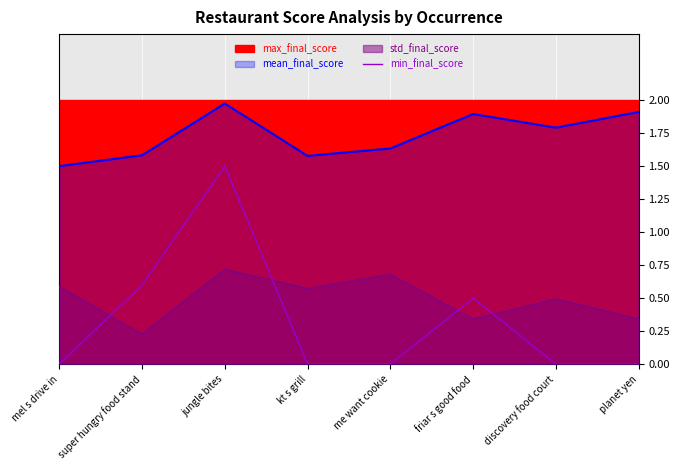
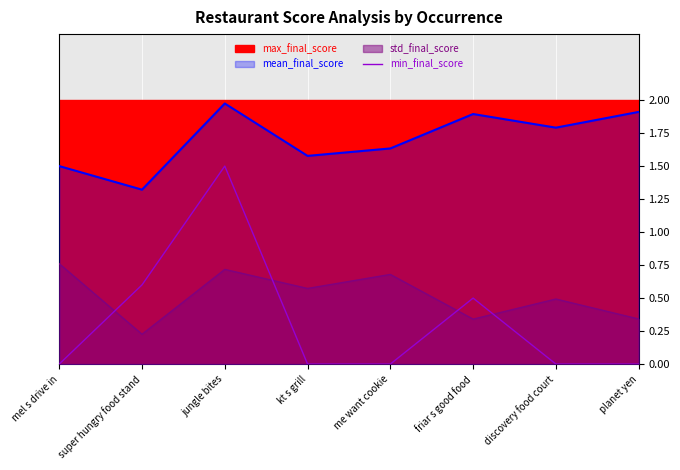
std_final_score, mel s drive in: 0.59 -> 0.76
mean_final_score, super hungry food stand: 1.58 -> 1.32
